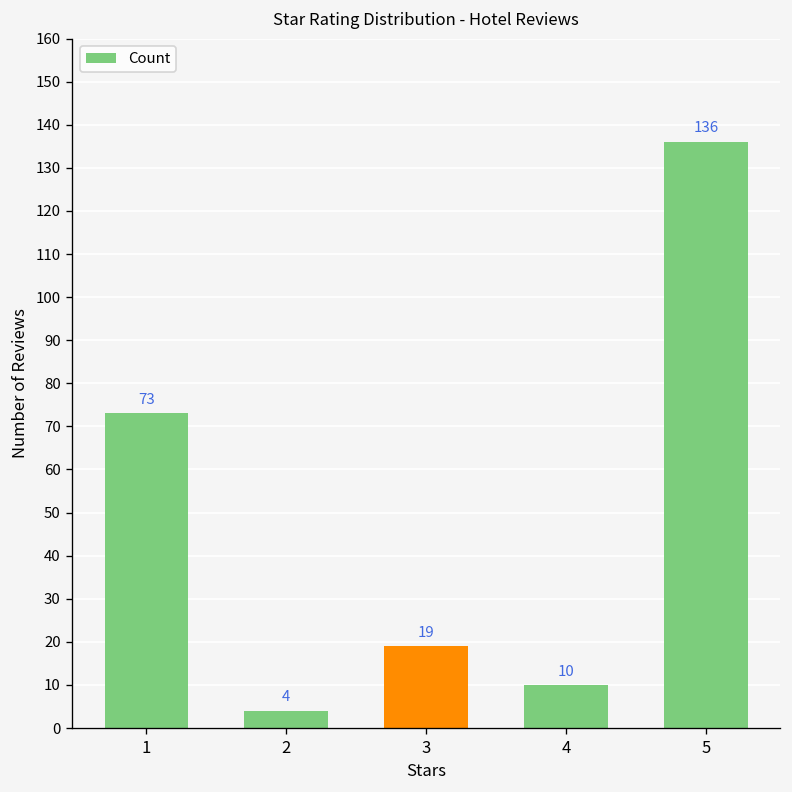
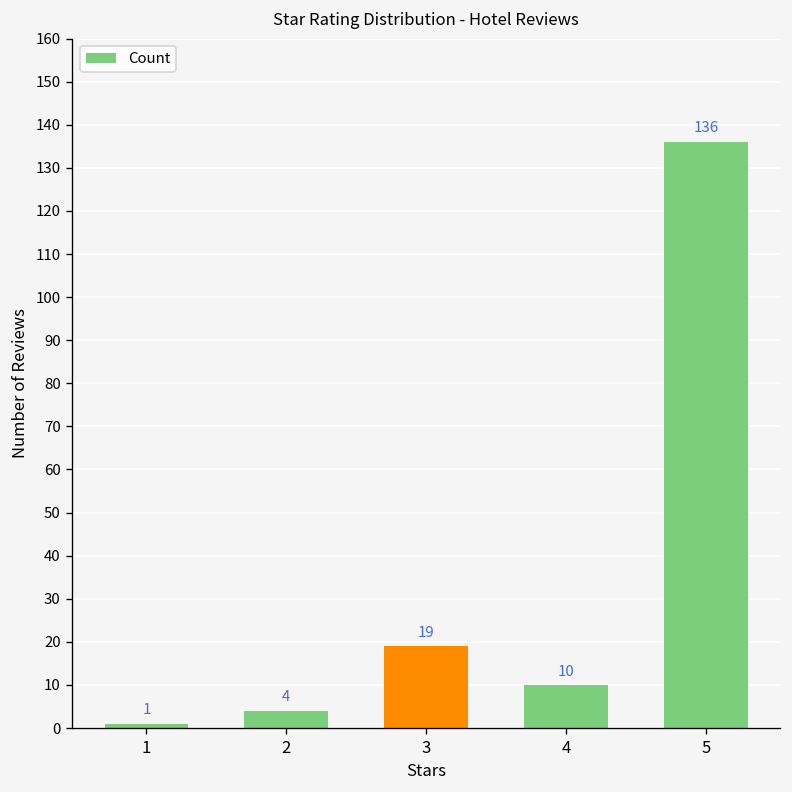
1: 73 -> 1
